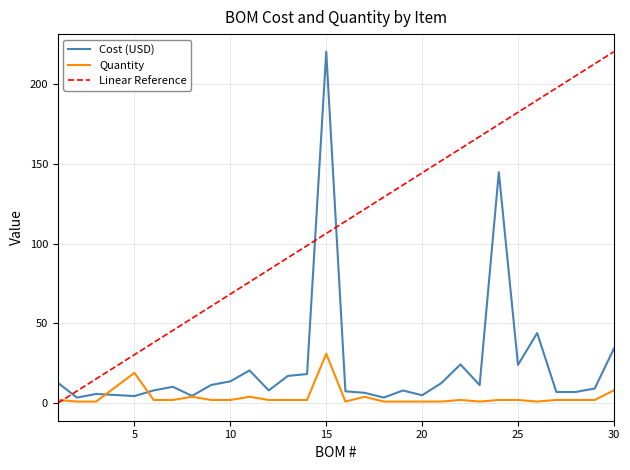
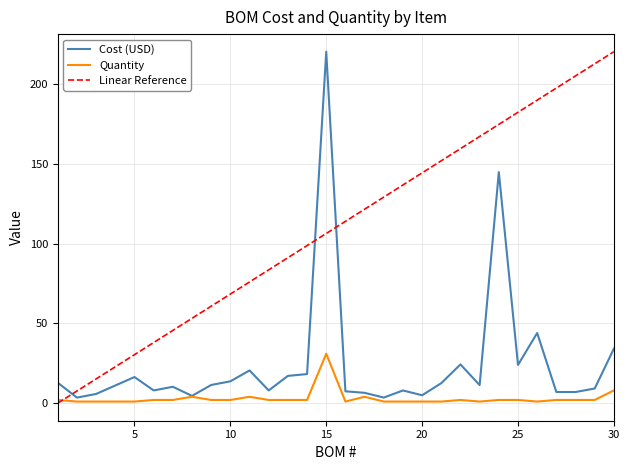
Cost (USD), 5: 4 -> 16
Quantity, 5: 19 -> 1
